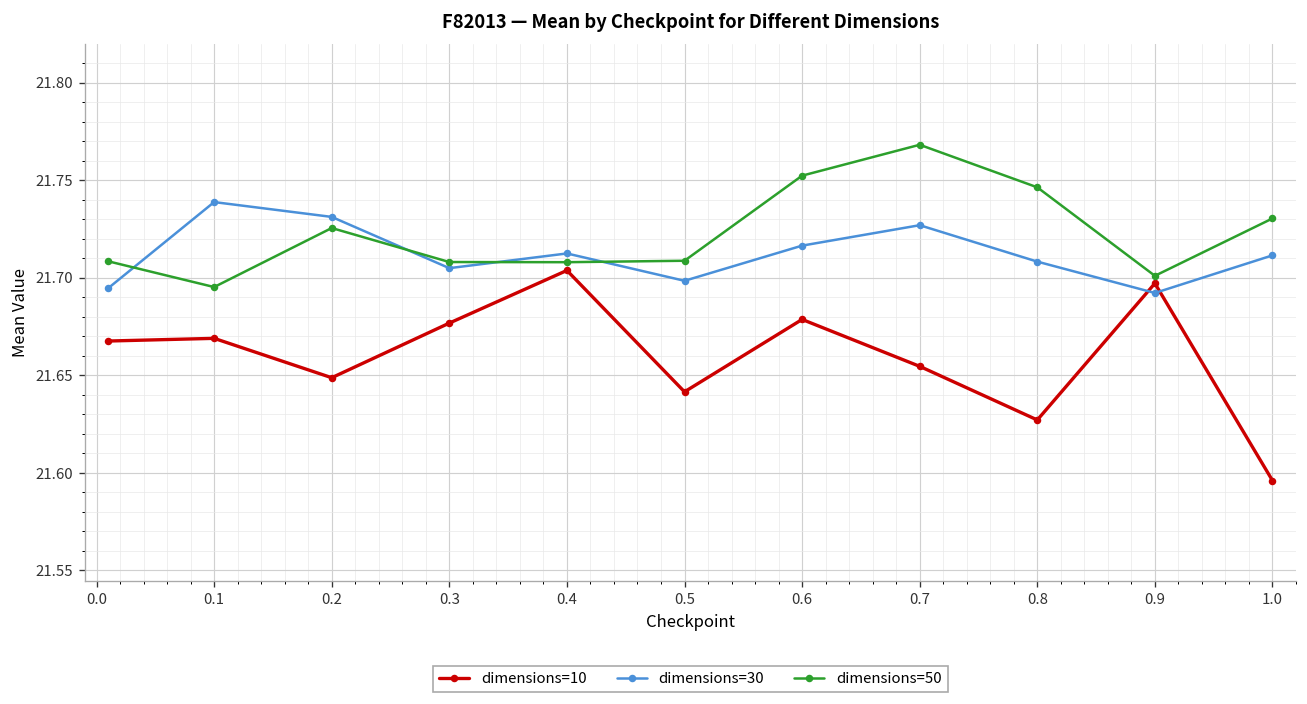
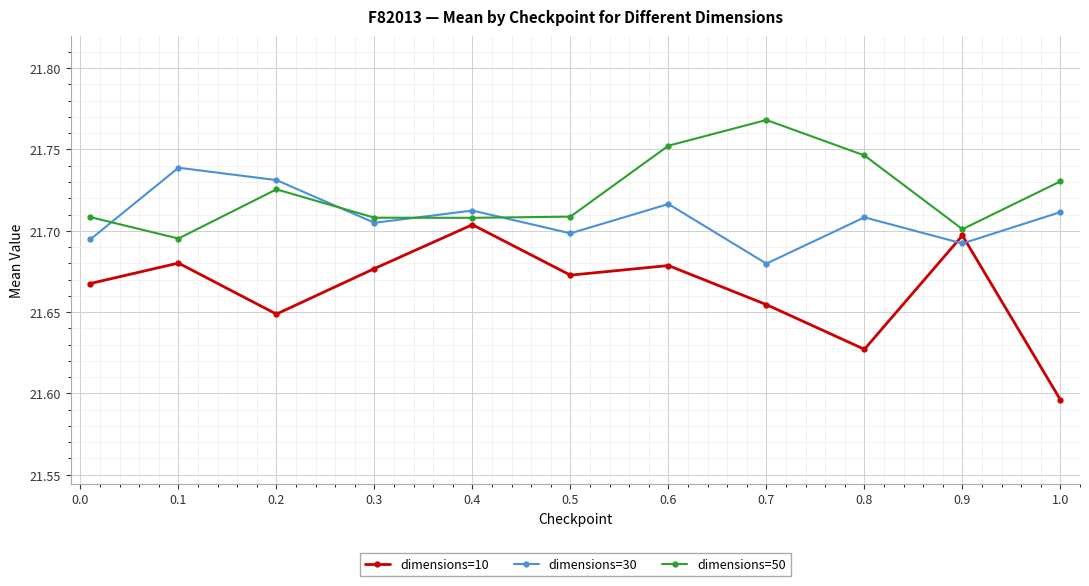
dimensions=10, 0.1: 21.669 -> 21.680
dimensions=10, 0.5: 21.642 -> 21.673
dimensions=30, 0.7: 21.727 -> 21.680
